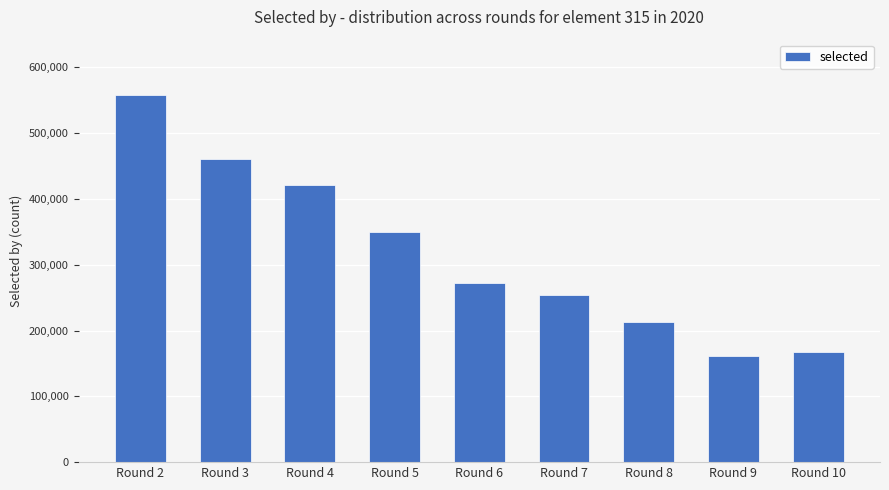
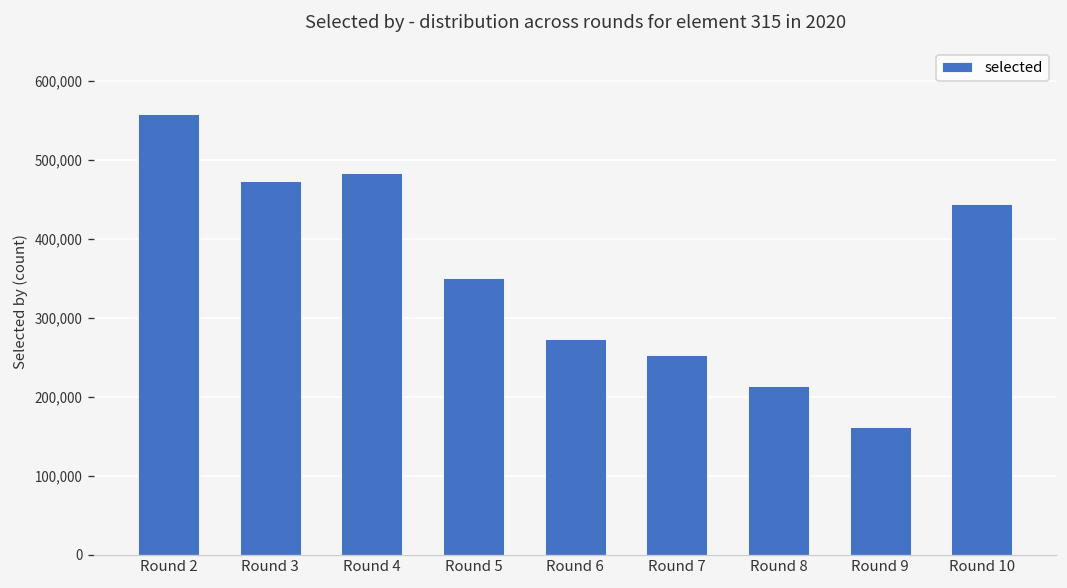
Round 3: 460,000 -> 470,000
Round 4: 420,000 -> 480,000
Round 10: 170,000 -> 440,000
